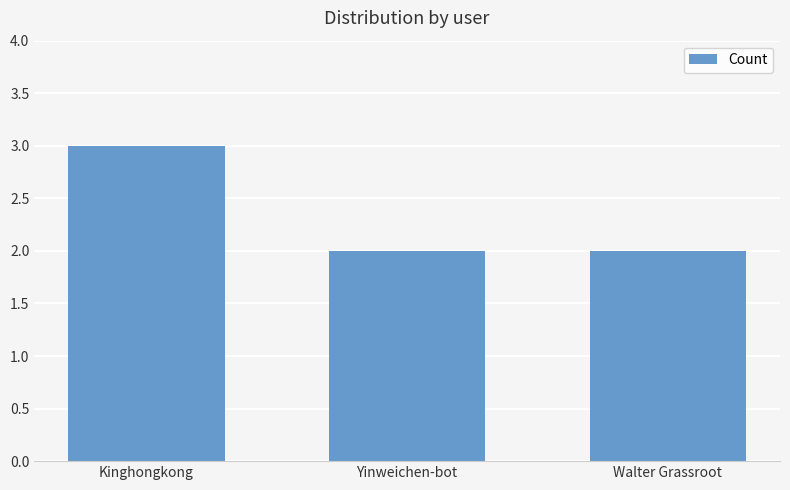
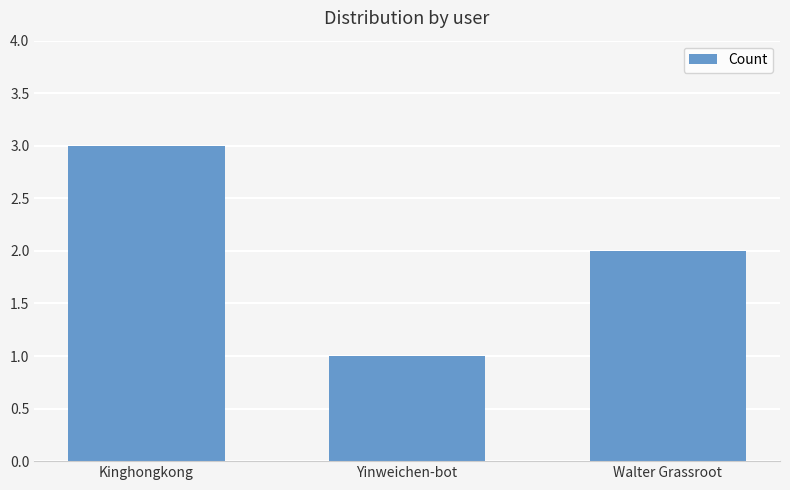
Yinweichen-bot: 2 -> 1
